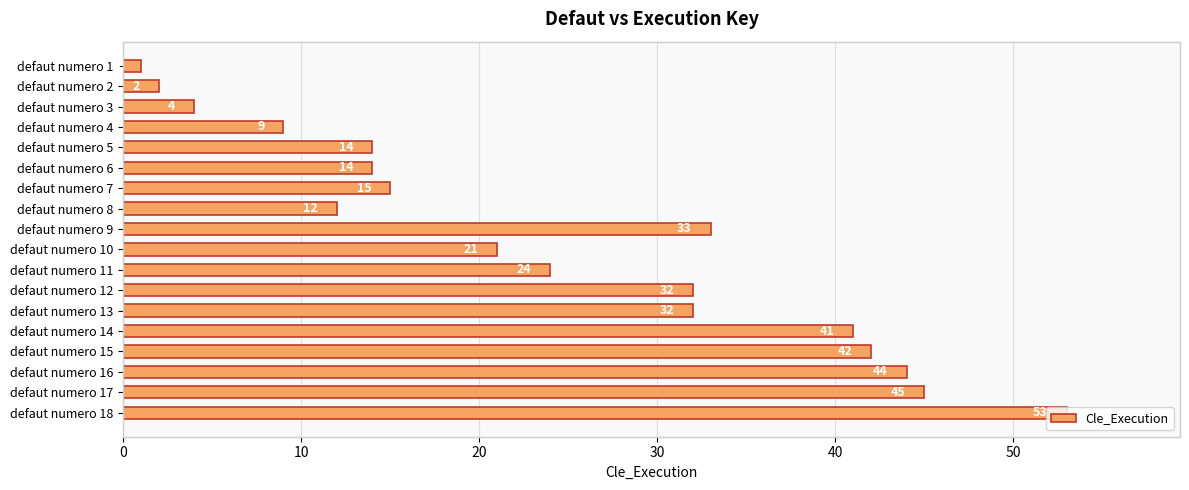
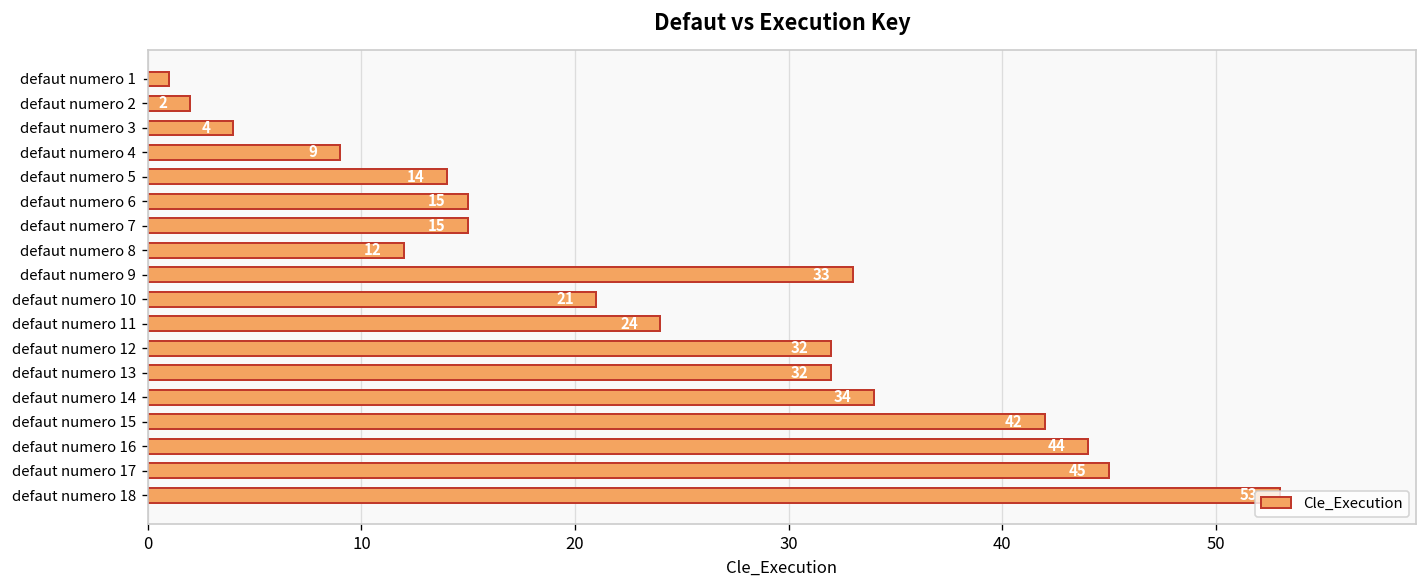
defaut numero 6: 14 -> 15
defaut numero 14: 41 -> 34
